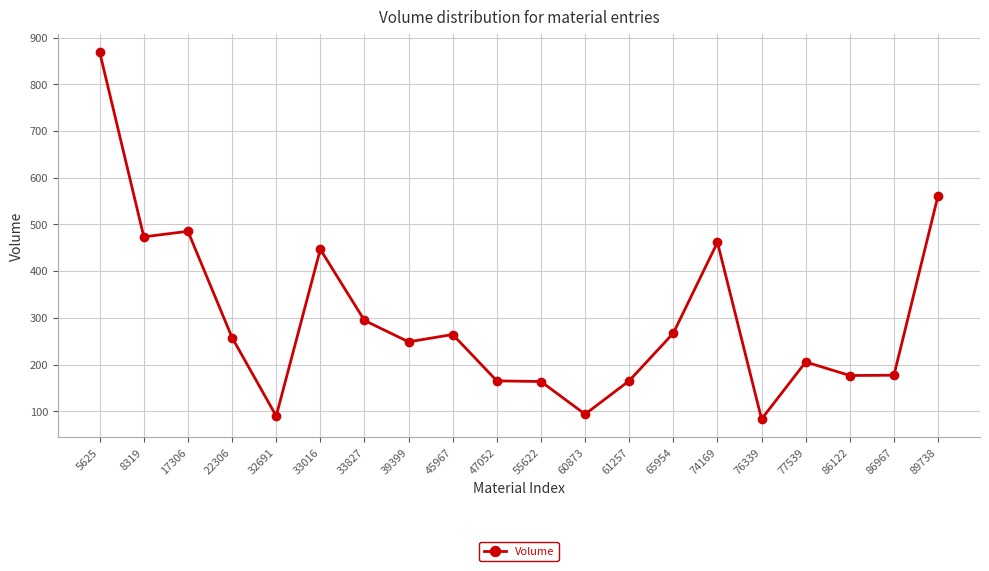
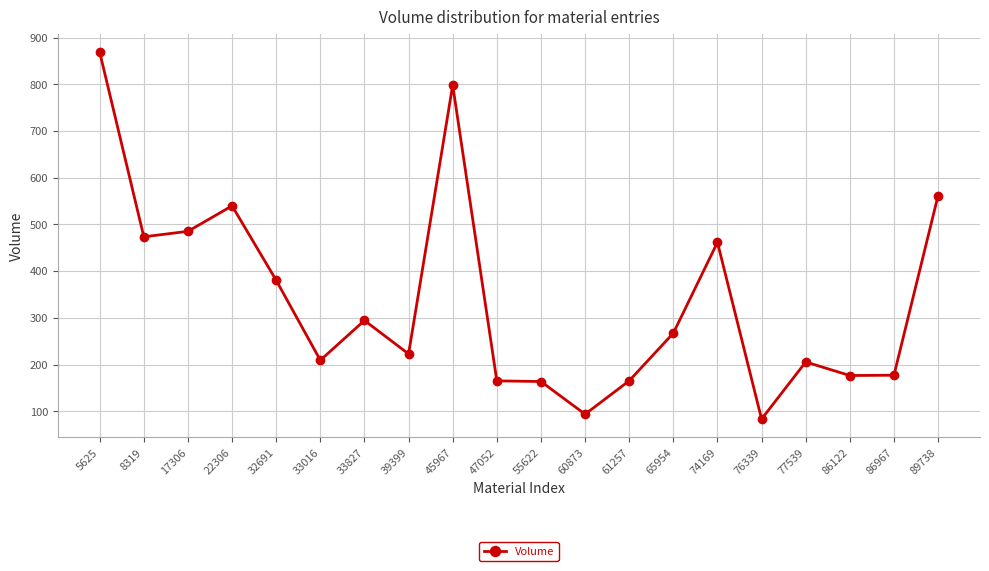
22306: 260 -> 540
32691: 90 -> 380
33016: 450 -> 210
39399: 250 -> 220
45967: 260 -> 800
